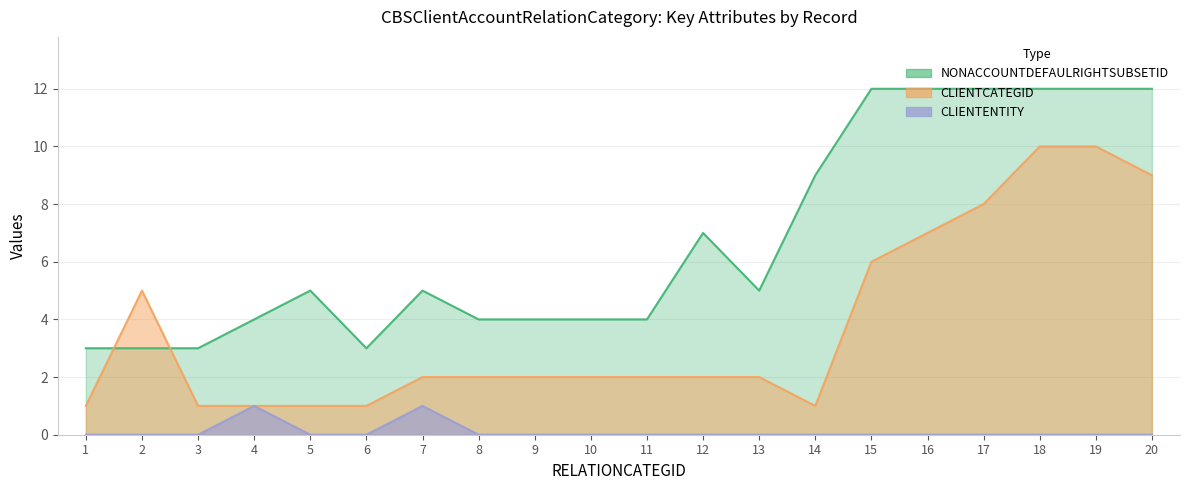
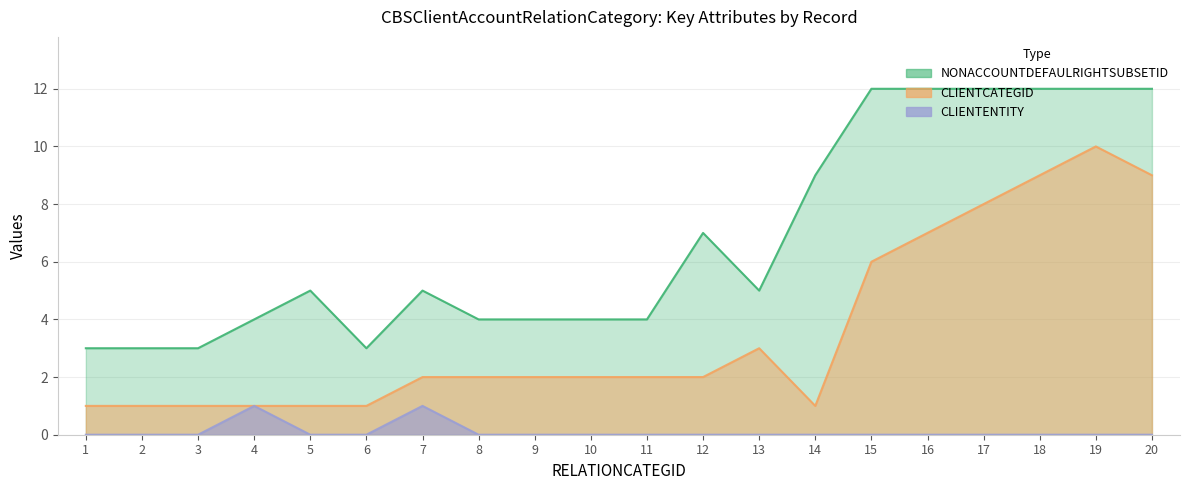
CLIENTCATEGID, 2: 5 -> 1
CLIENTCATEGID, 13: 2 -> 3
CLIENTCATEGID, 18: 10 -> 9
